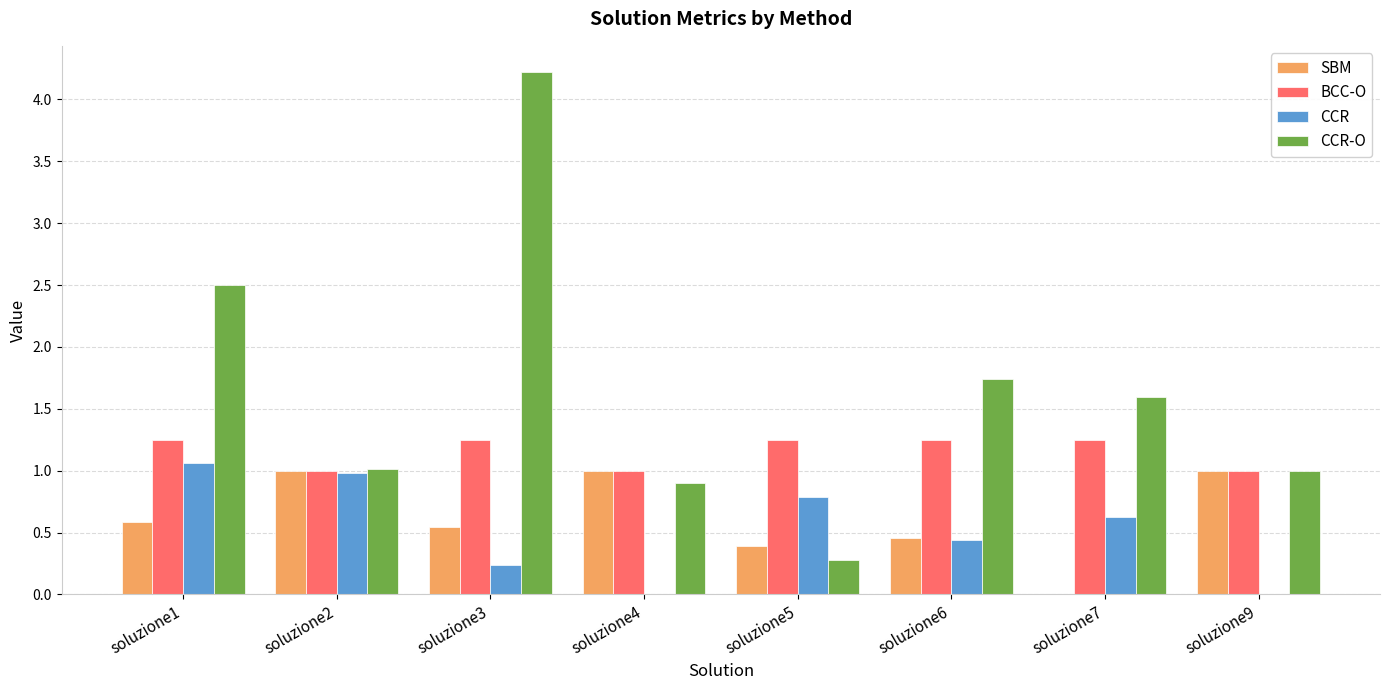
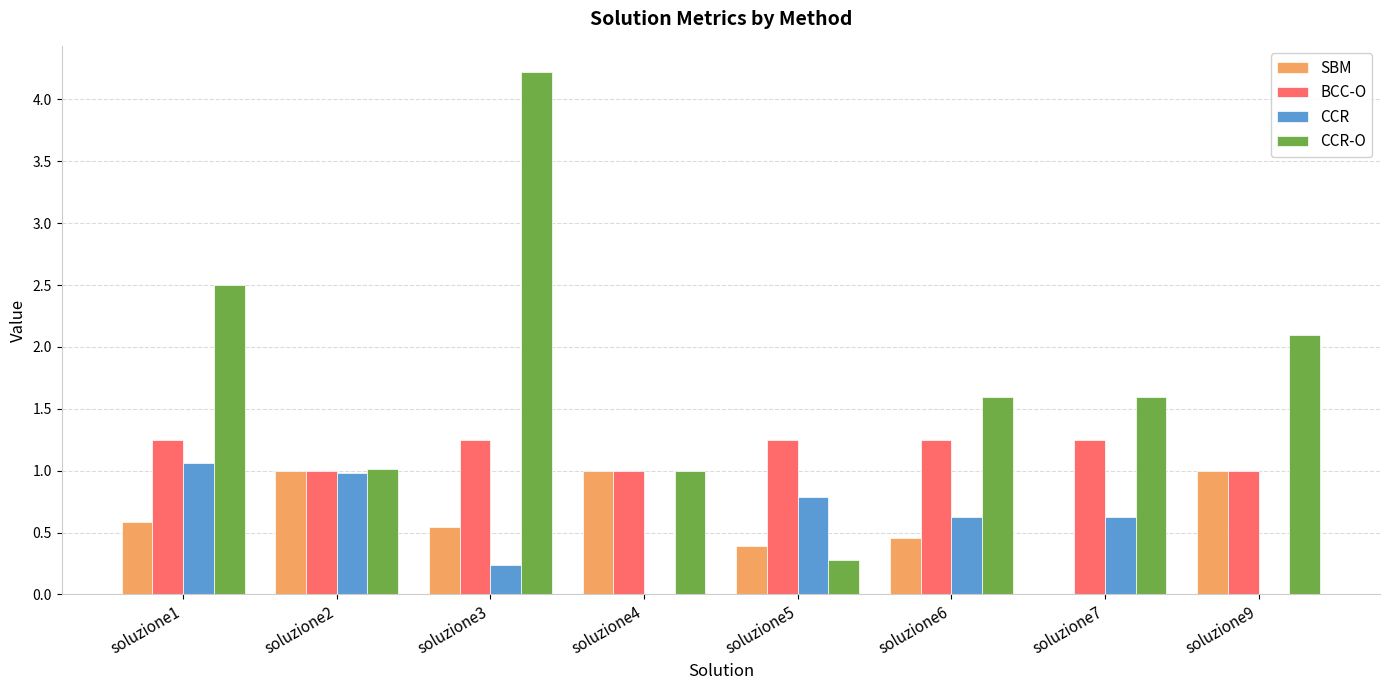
CCR-O, soluzione4: 0.9 -> 1.0
CCR, soluzione6: 0.44 -> 0.63
CCR-O, soluzione6: 1.74 -> 1.59
CCR-O, soluzione9: 1.0 -> 2.1
